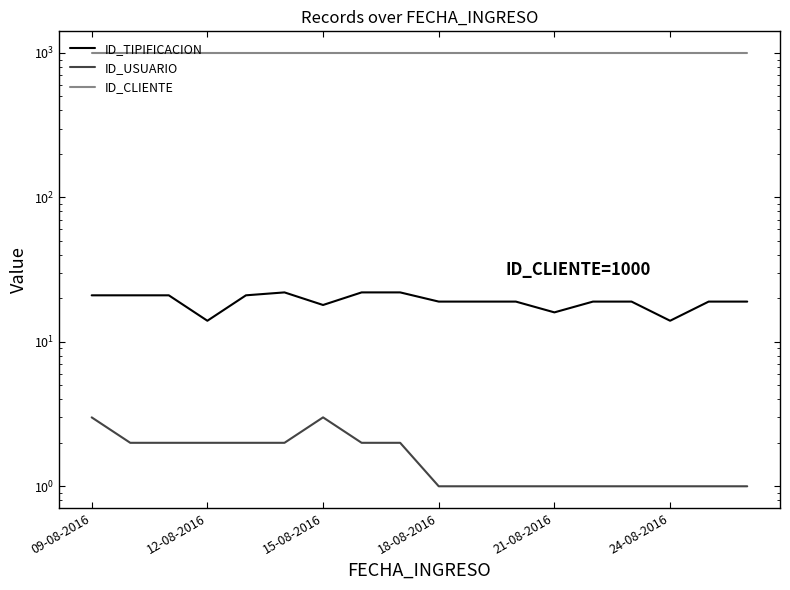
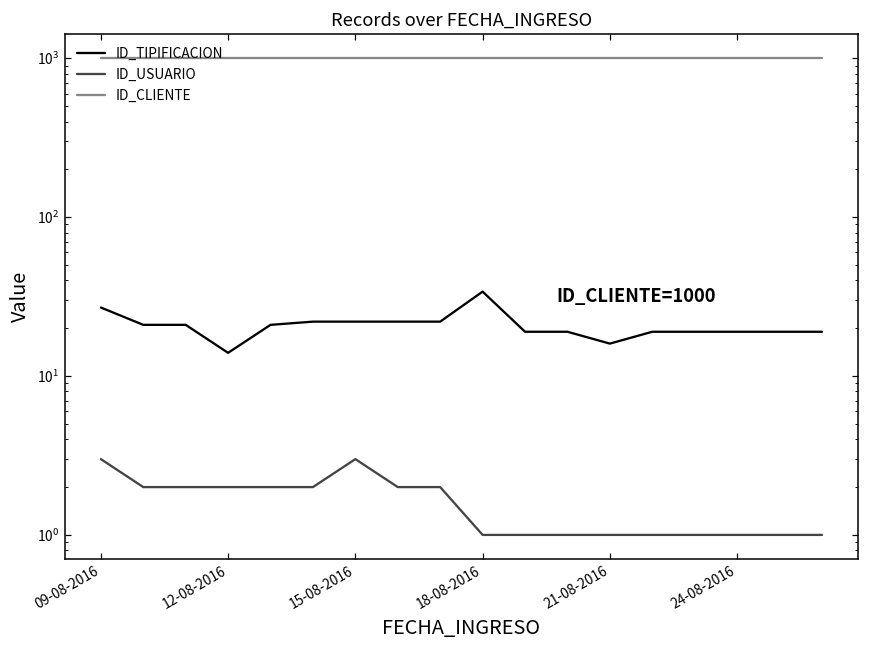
ID_TIPIFICACION, 09-08-2016: 21 -> 27
ID_TIPIFICACION, 15-08-2016: 18 -> 22
ID_TIPIFICACION, 18-08-2016: 19 -> 34
ID_TIPIFICACION, 24-08-2016: 14 -> 19
